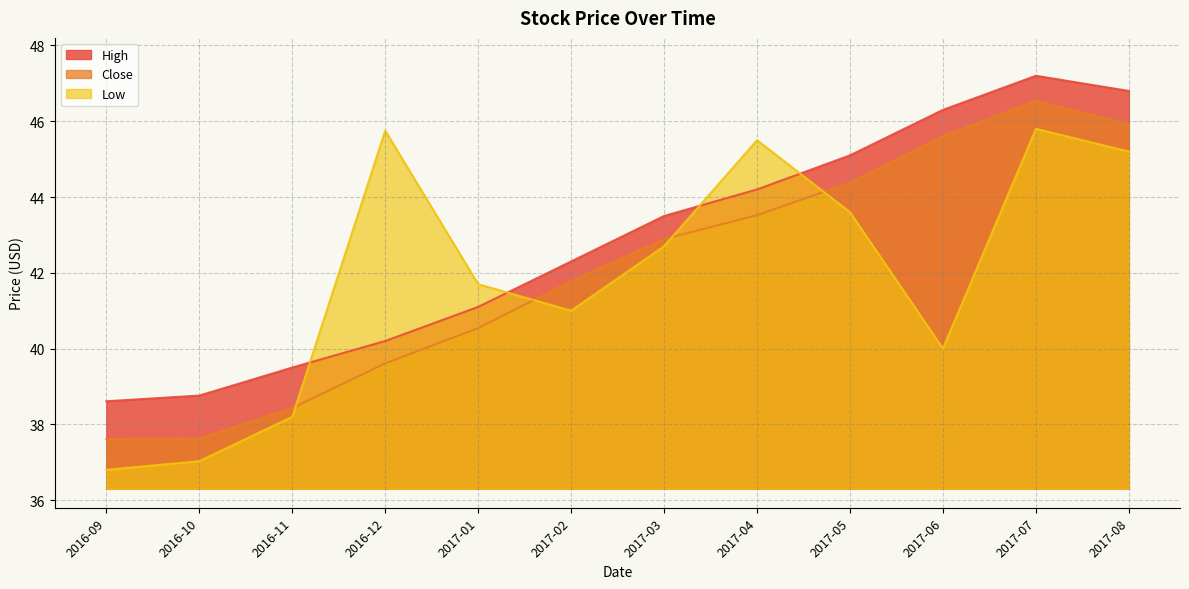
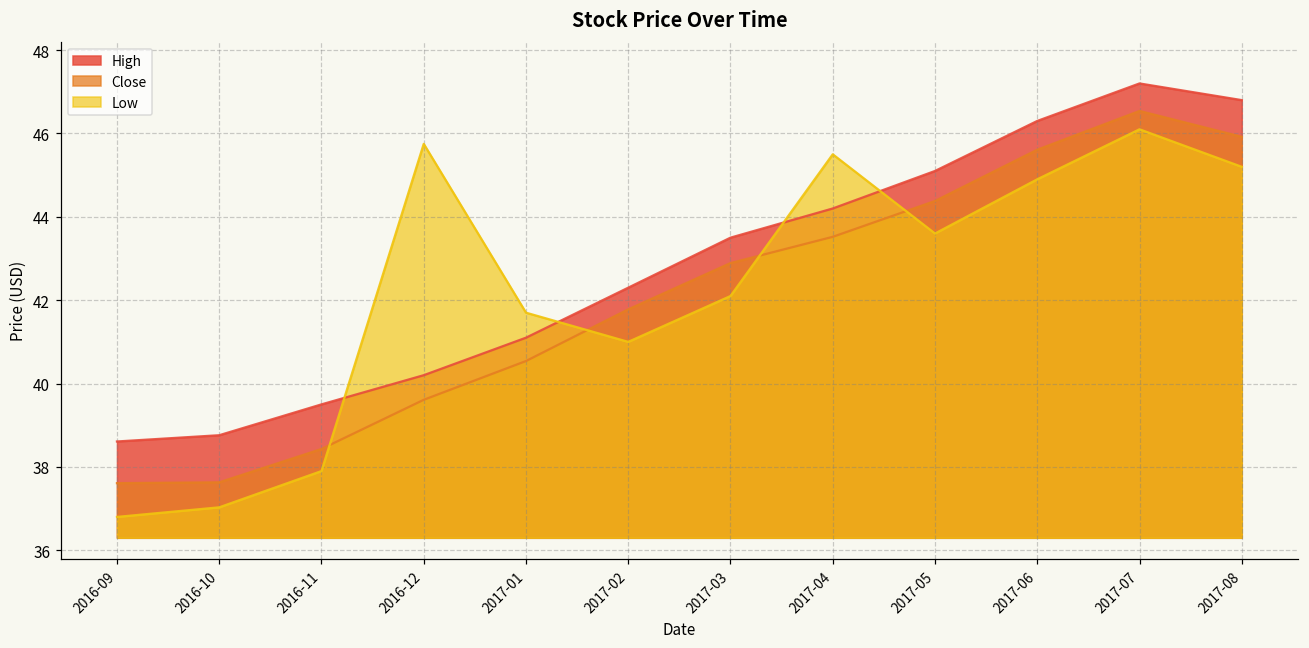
Low, 2016-11: 38.2 -> 37.9
Low, 2017-03: 42.7 -> 42.1
Low, 2017-06: 40.0 -> 44.9
Low, 2017-07: 45.8 -> 46.1
